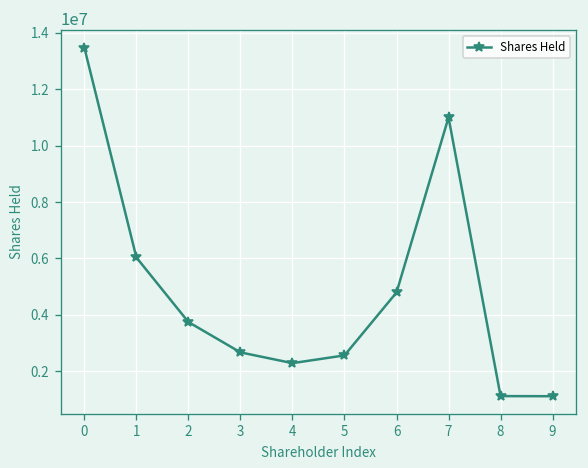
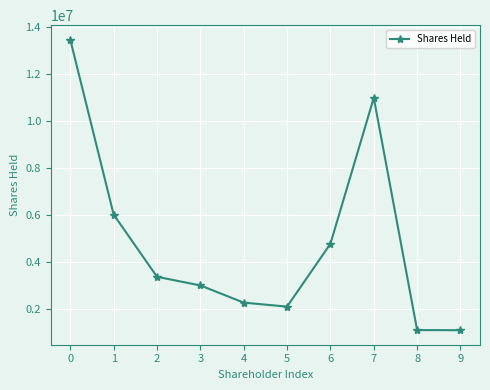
2: 3700000 -> 3400000
3: 2700000 -> 3000000
5: 2600000 -> 2100000
